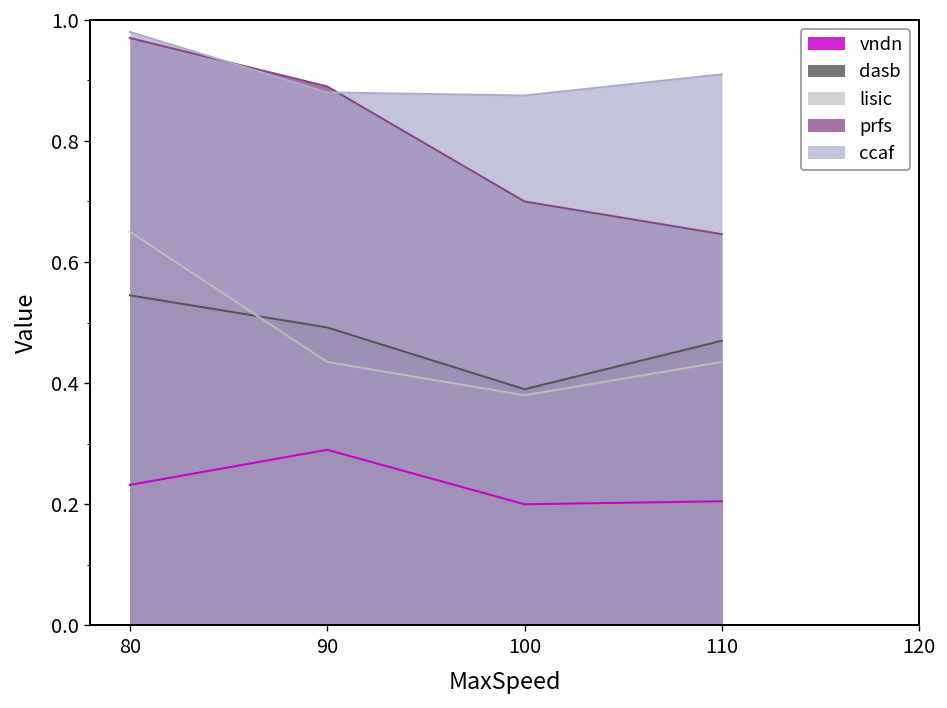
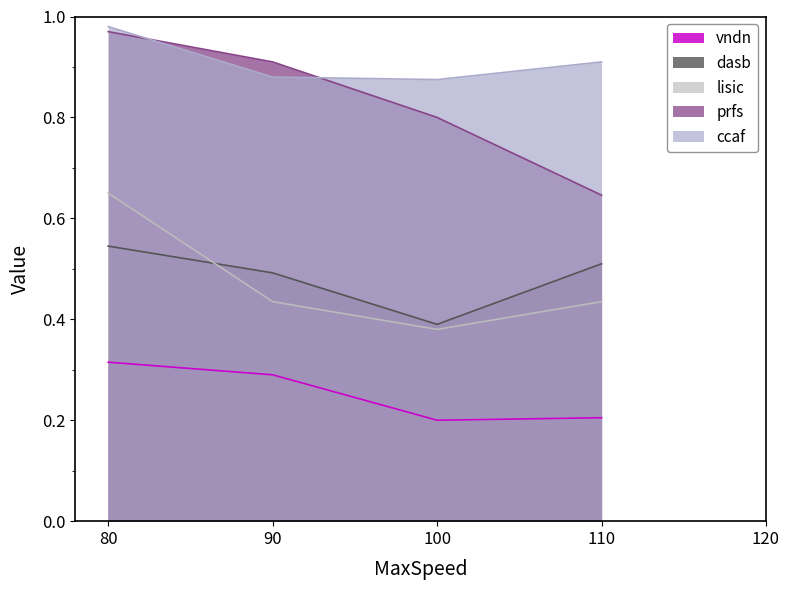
vndn, 80: 0.23 -> 0.32
prfs, 90: 0.89 -> 0.91
prfs, 100: 0.7 -> 0.8
dasb, 110: 0.47 -> 0.51
